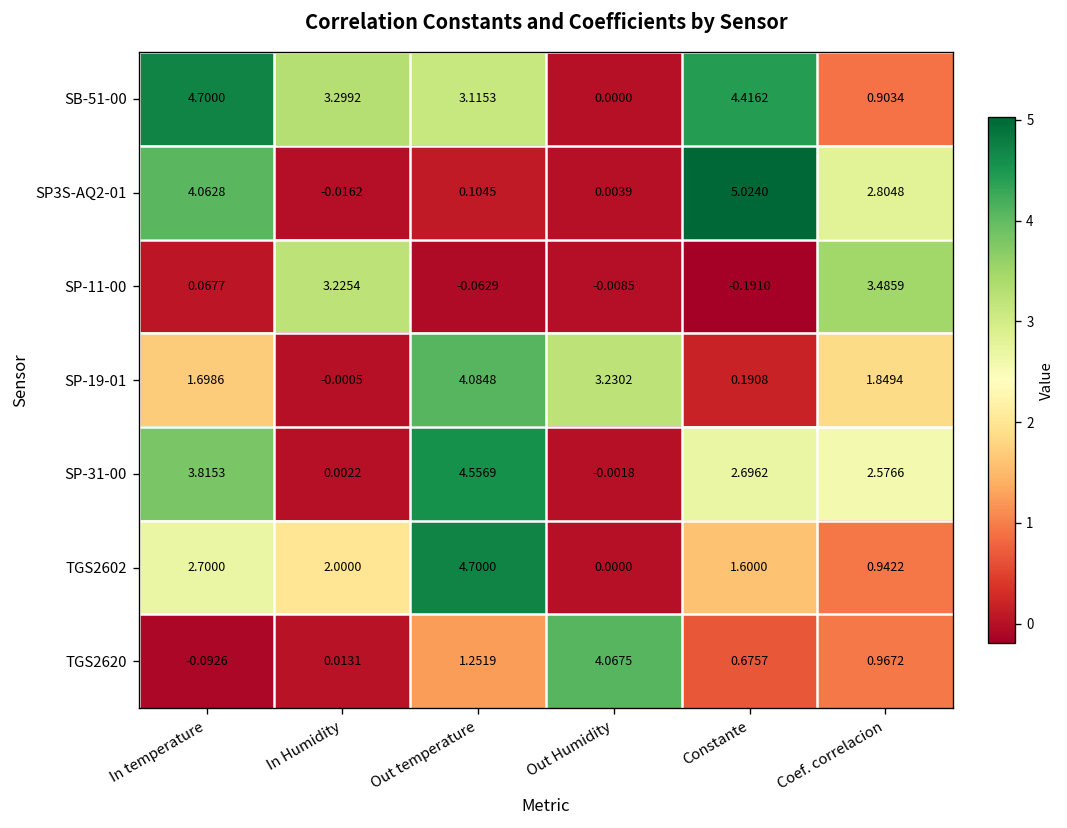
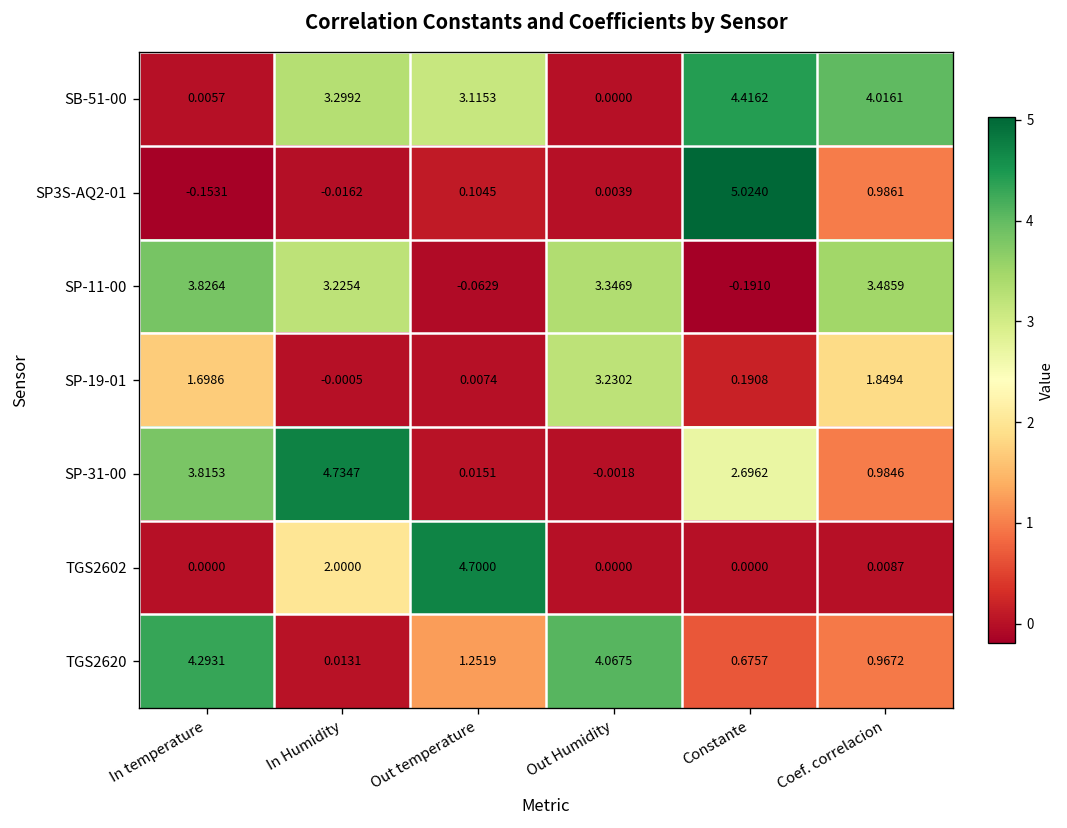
SB-51-00, In temperature: 4.7000 -> 0.0057
SB-51-00, Coef. correlacion: 0.9034 -> 4.0161
SP3S-AQ2-01, In temperature: 4.0628 -> -0.1531
SP3S-AQ2-01, Coef. correlacion: 2.8048 -> 0.9861
SP-11-00, In temperature: 0.0677 -> 3.8264
SP-11-00, Out Humidity: -0.0085 -> 3.3469
SP-19-01, Out temperature: 4.0848 -> 0.0074
SP-31-00, In Humidity: 0.0022 -> 4.7347
SP-31-00, Out temperature: 4.5569 -> 0.0151
SP-31-00, Coef. correlacion: 2.5766 -> 0.9846
TGS2602, In temperature: 2.7000 -> 0.0000
TGS2602, Constante: 1.6000 -> 0.0000
TGS2602, Coef. correlacion: 0.9422 -> 0.0087
TGS2620, In temperature: -0.0926 -> 4.2931
